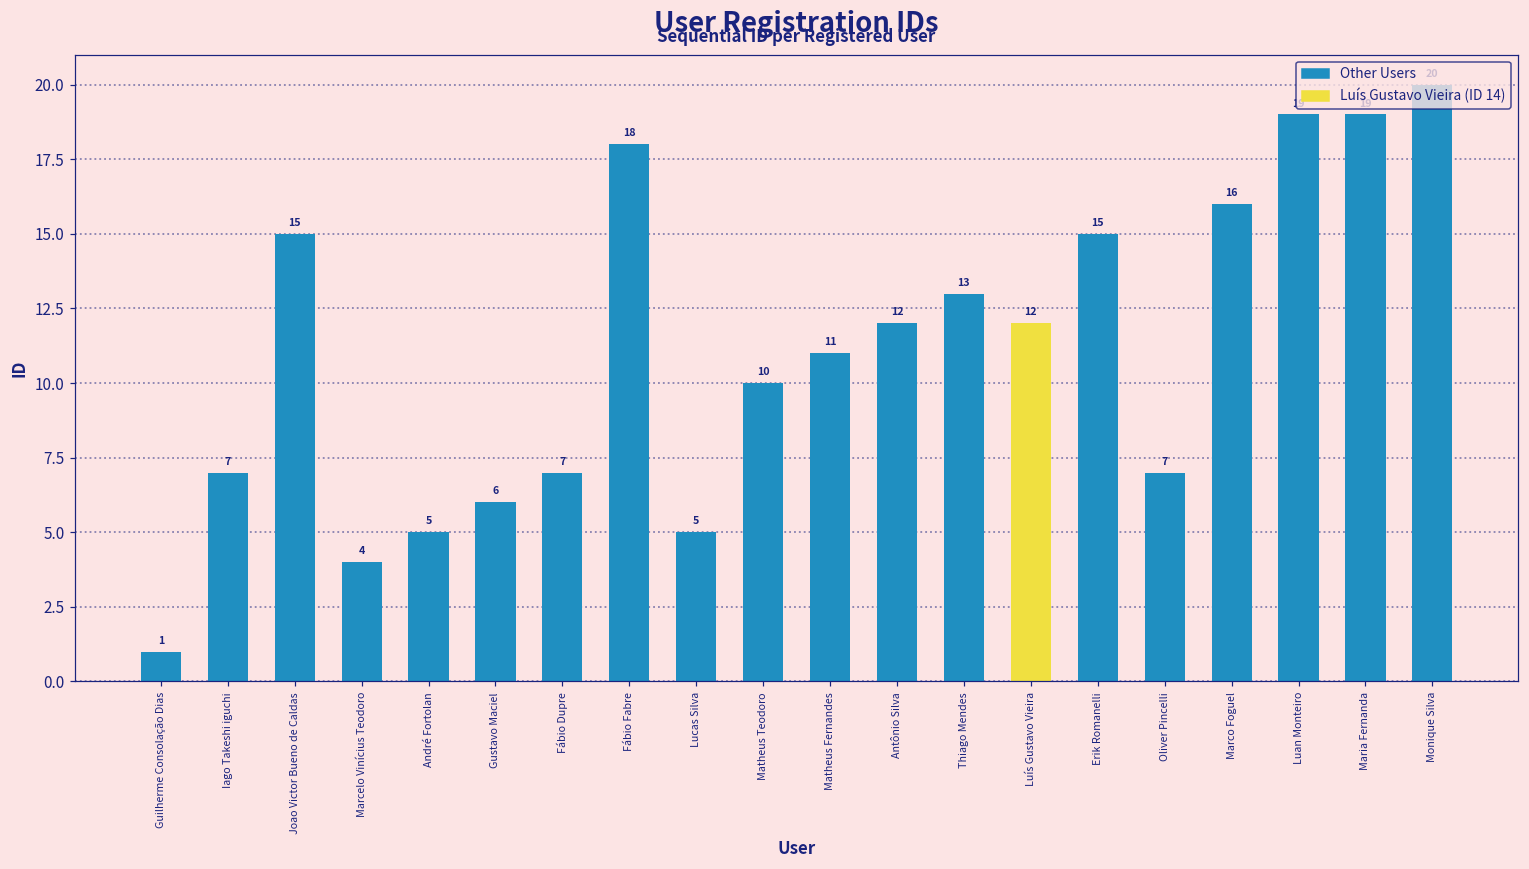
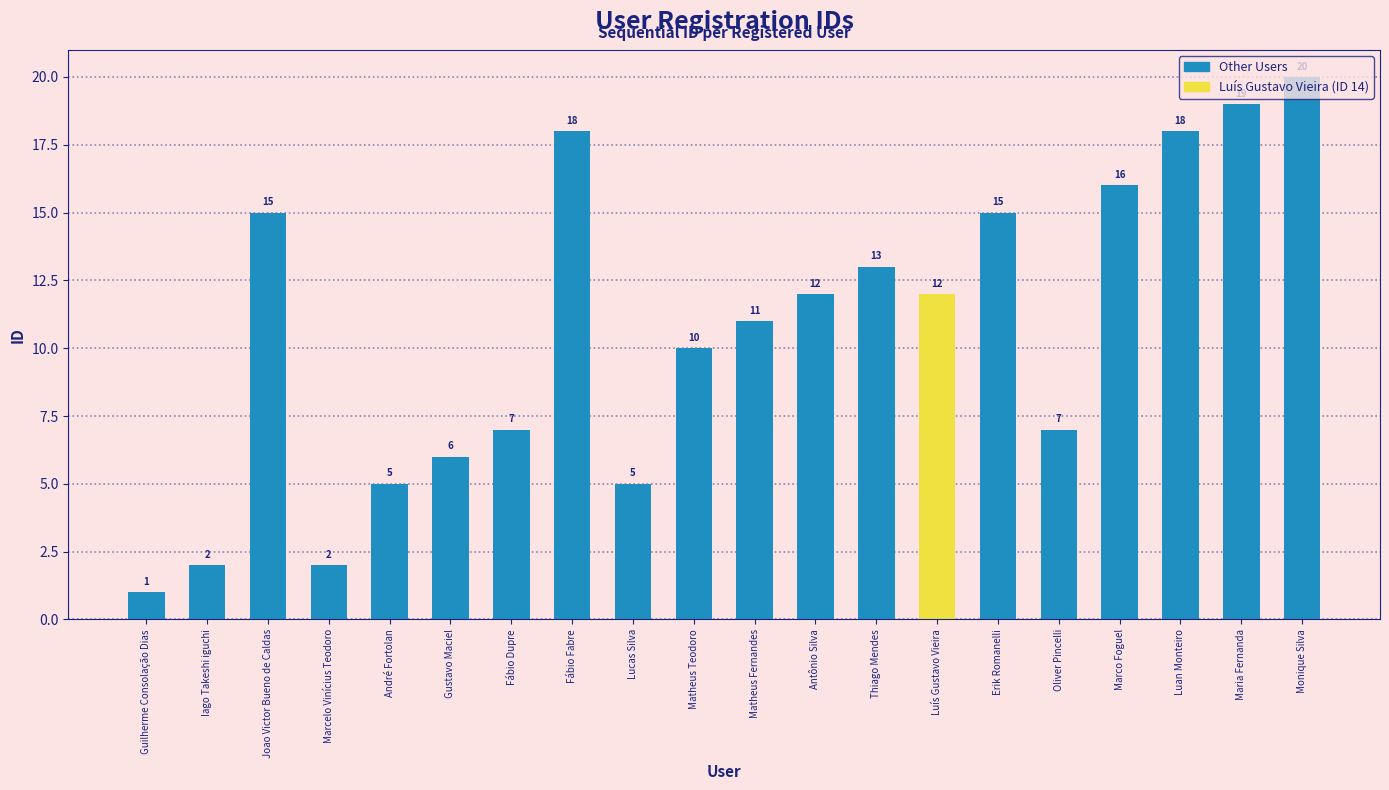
Iago Takeshi iguchi: 7 -> 2
Marcelo Vinícius Teodoro: 4 -> 2
Luan Monteiro: 19 -> 18
